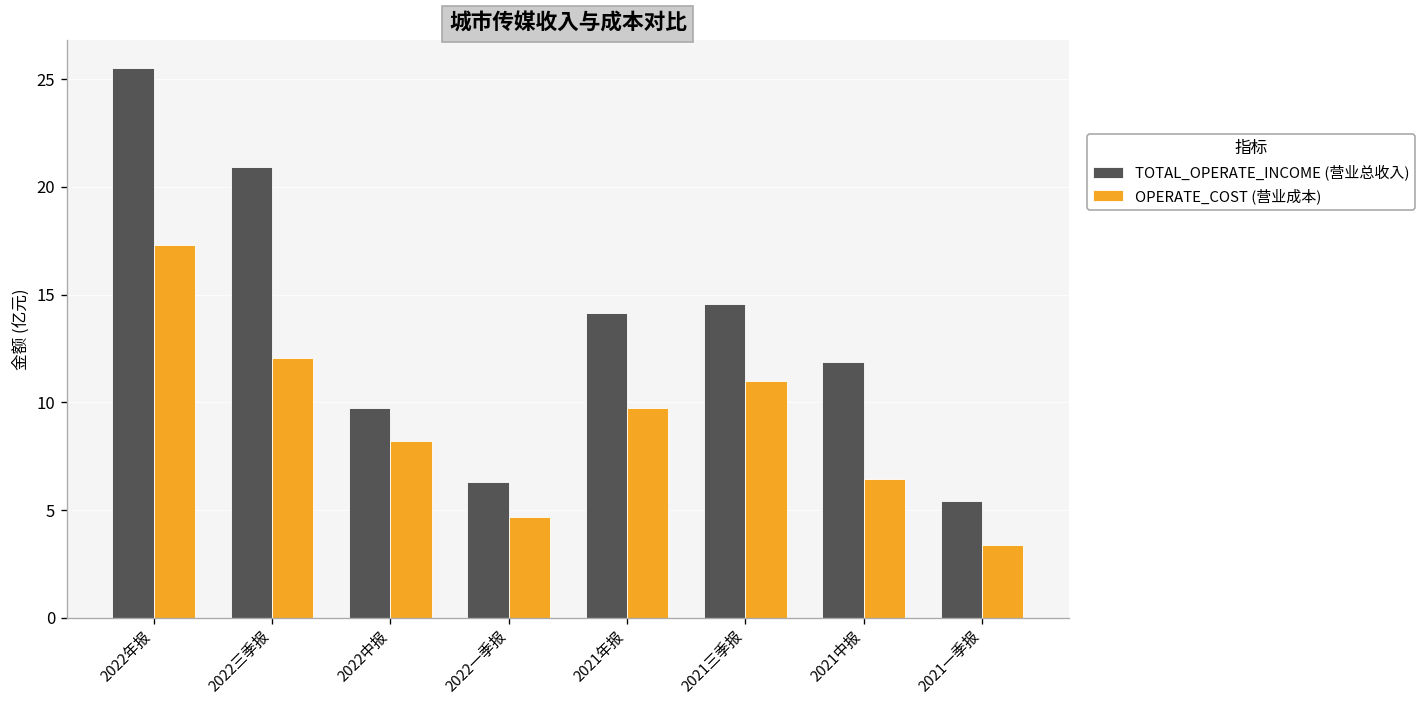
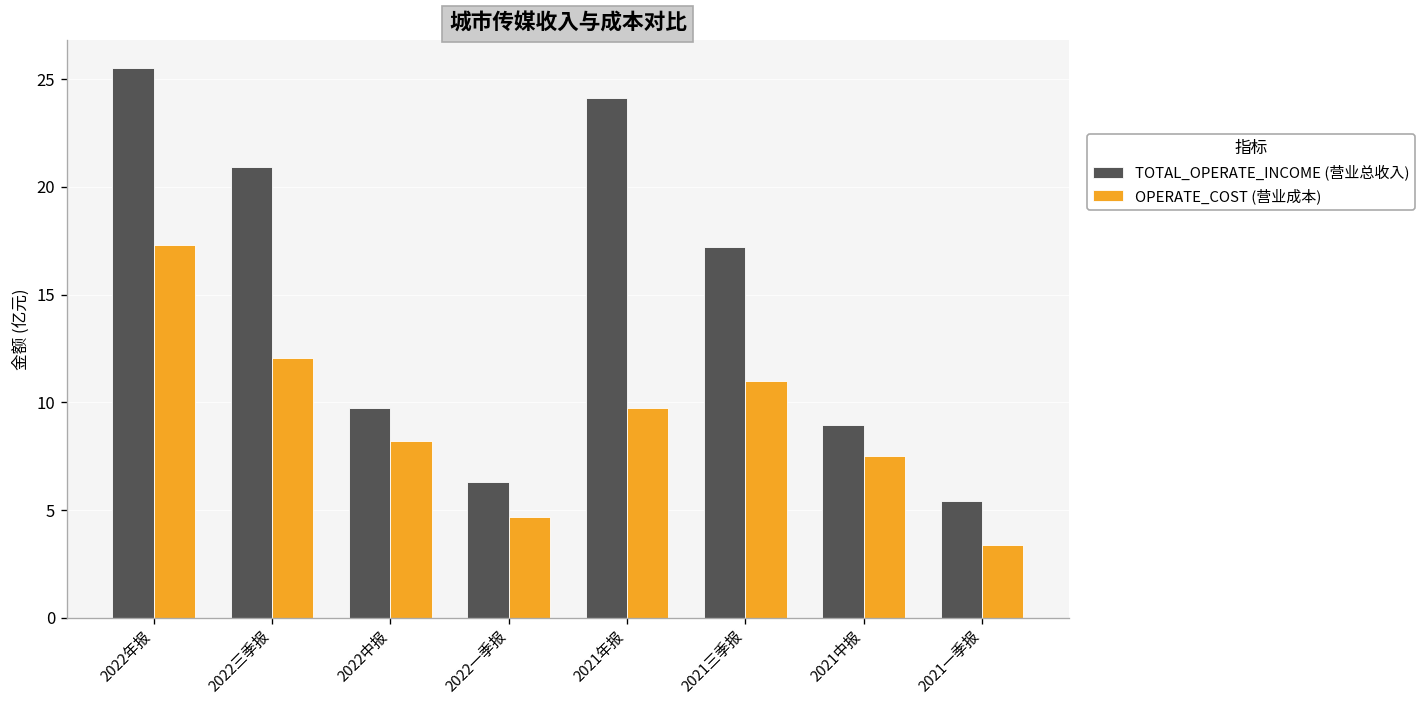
TOTAL_OPERATE_INCOME (营业总收入), 2021年报: 14.2 -> 24.2
TOTAL_OPERATE_INCOME (营业总收入), 2021三季报: 14.6 -> 17.2
TOTAL_OPERATE_INCOME (营业总收入), 2021中报: 11.9 -> 8.9
OPERATE_COST (营业成本), 2021中报: 6.4 -> 7.5
